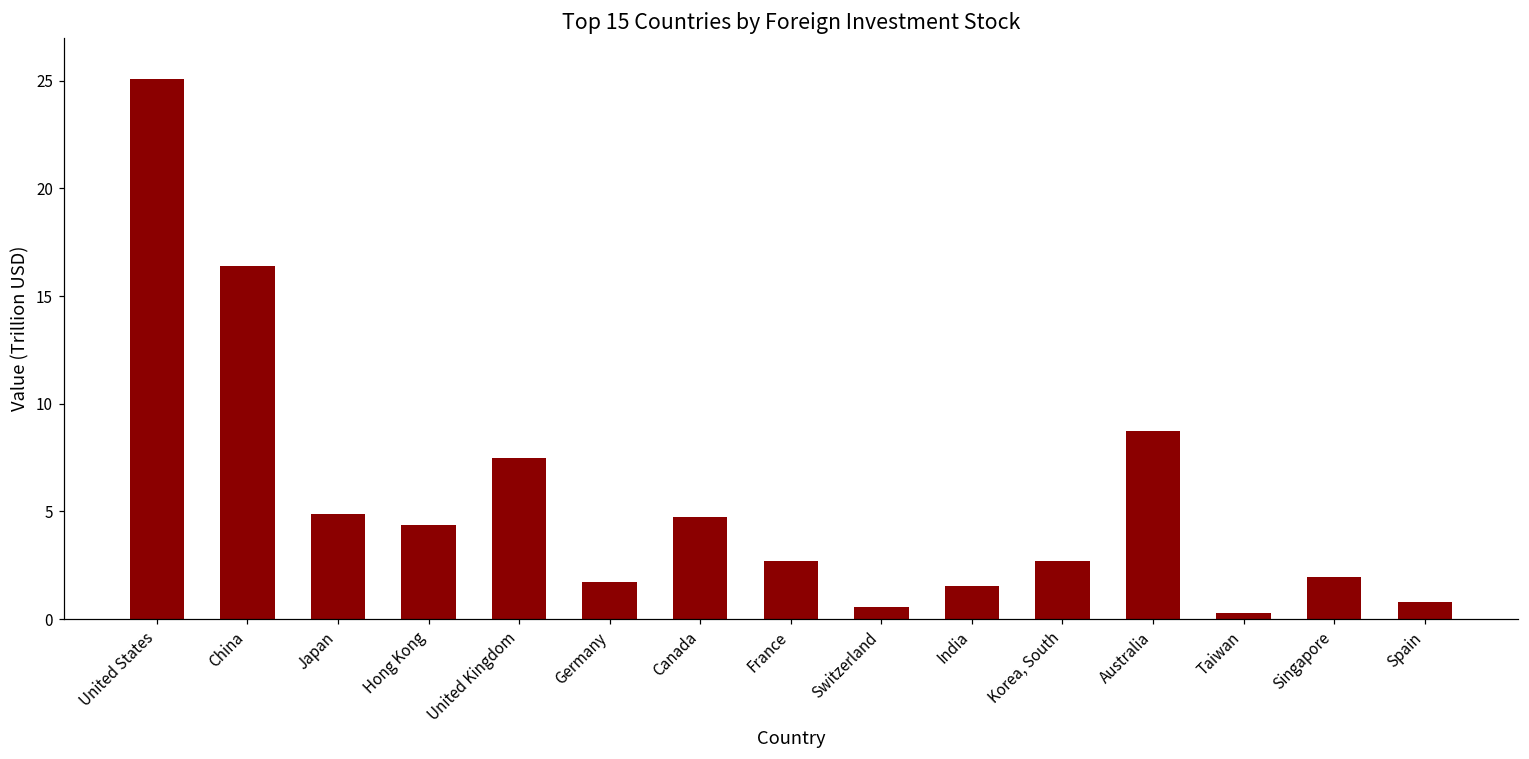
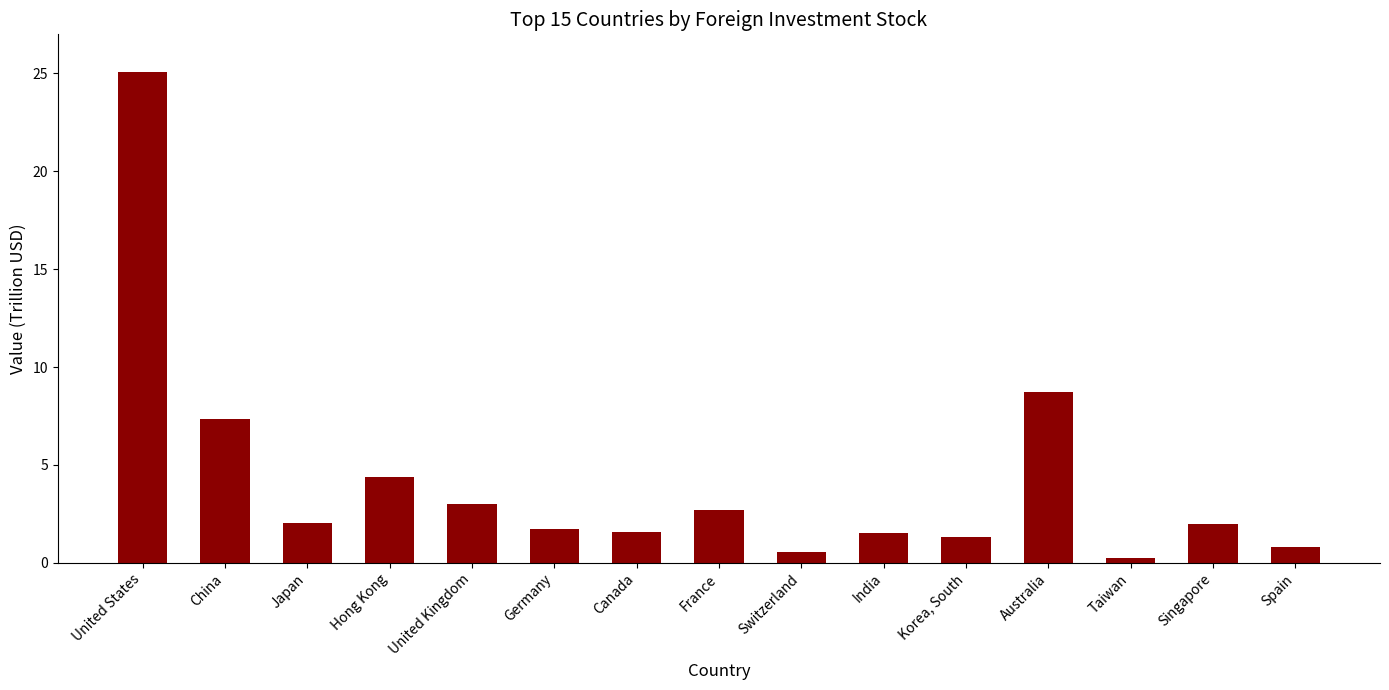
China: 16.4 -> 7.3
Japan: 4.9 -> 2.1
United Kingdom: 7.5 -> 3.0
Canada: 4.8 -> 1.6
Korea, South: 2.7 -> 1.3
